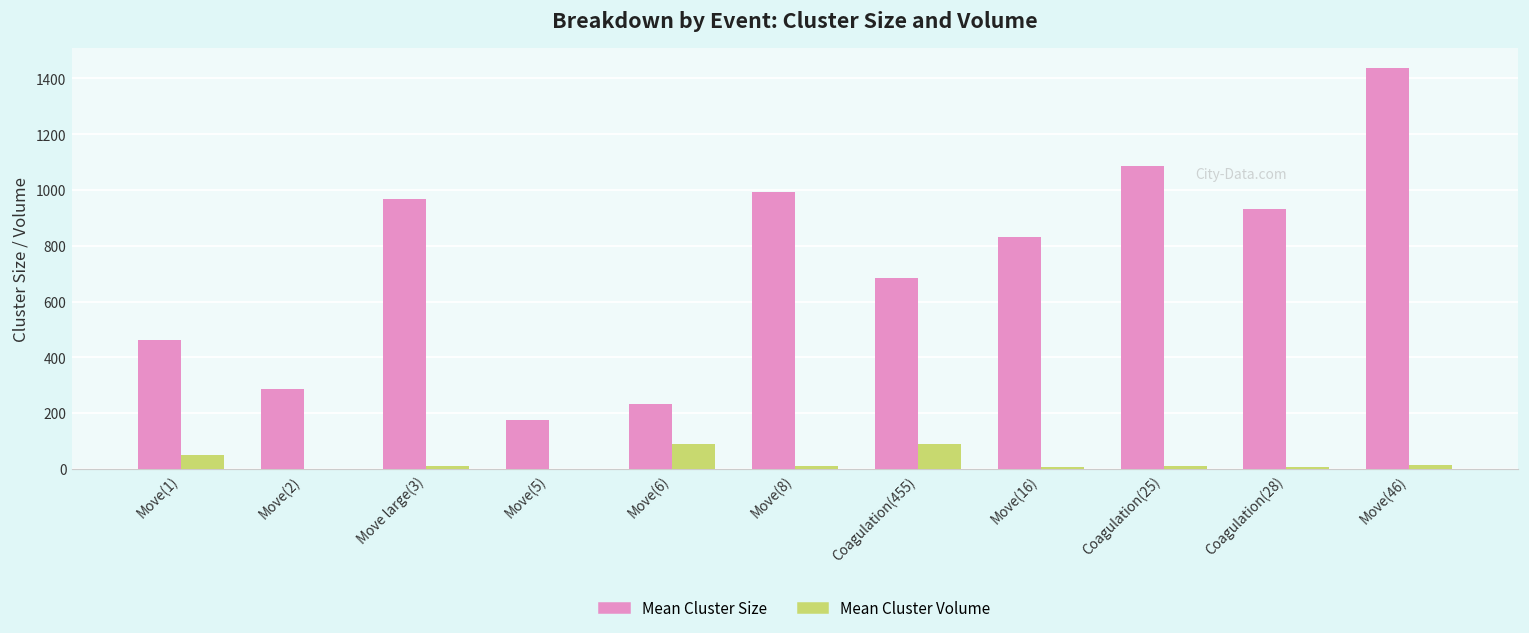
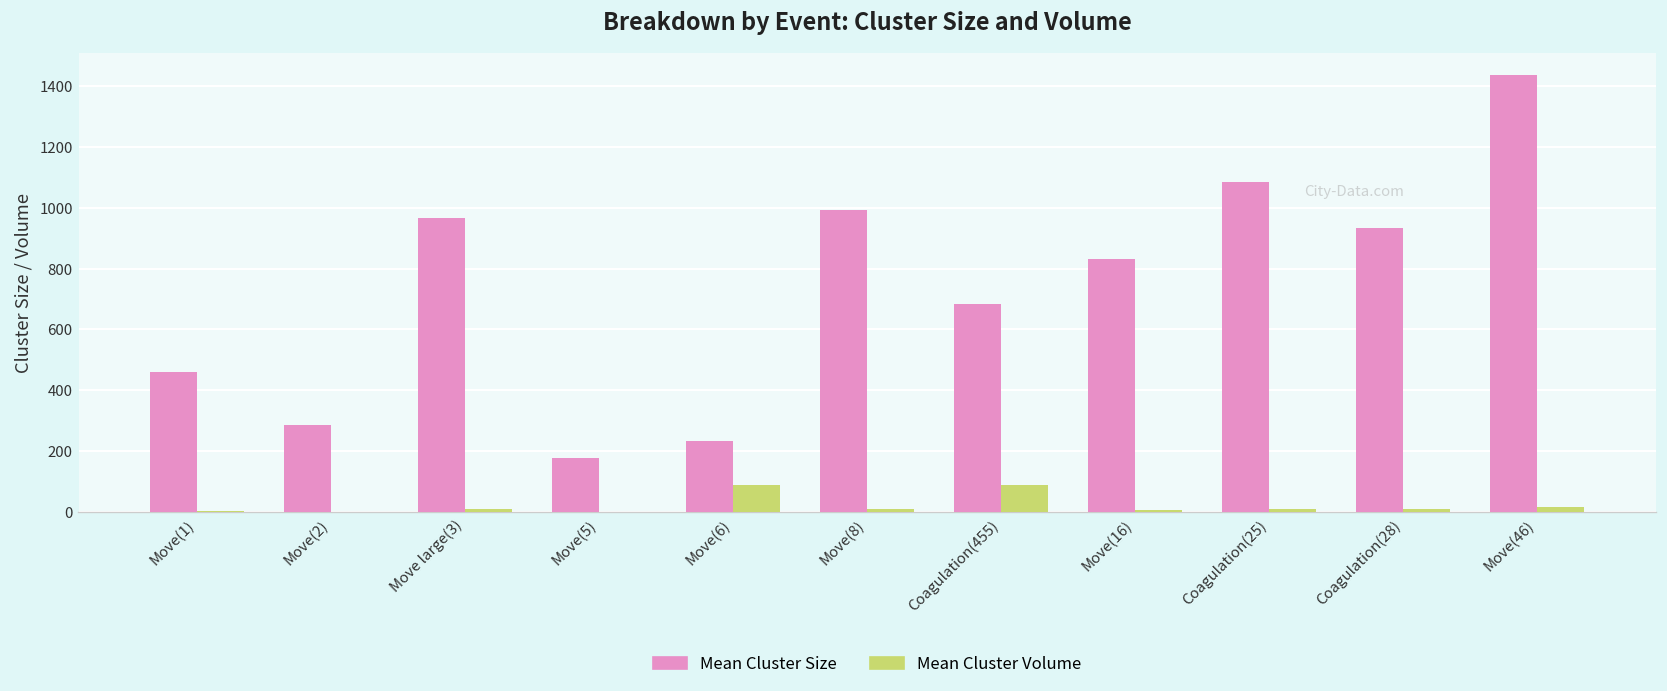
Mean Cluster Volume, Move(1): 50 -> 0
